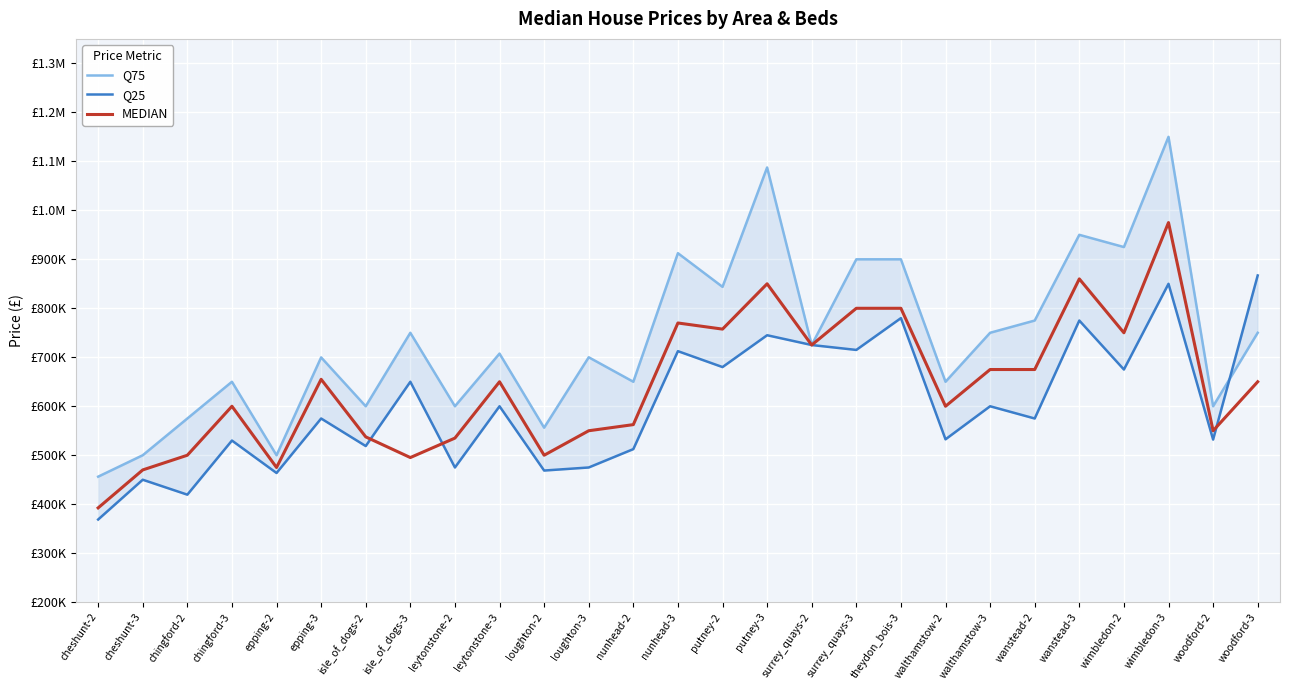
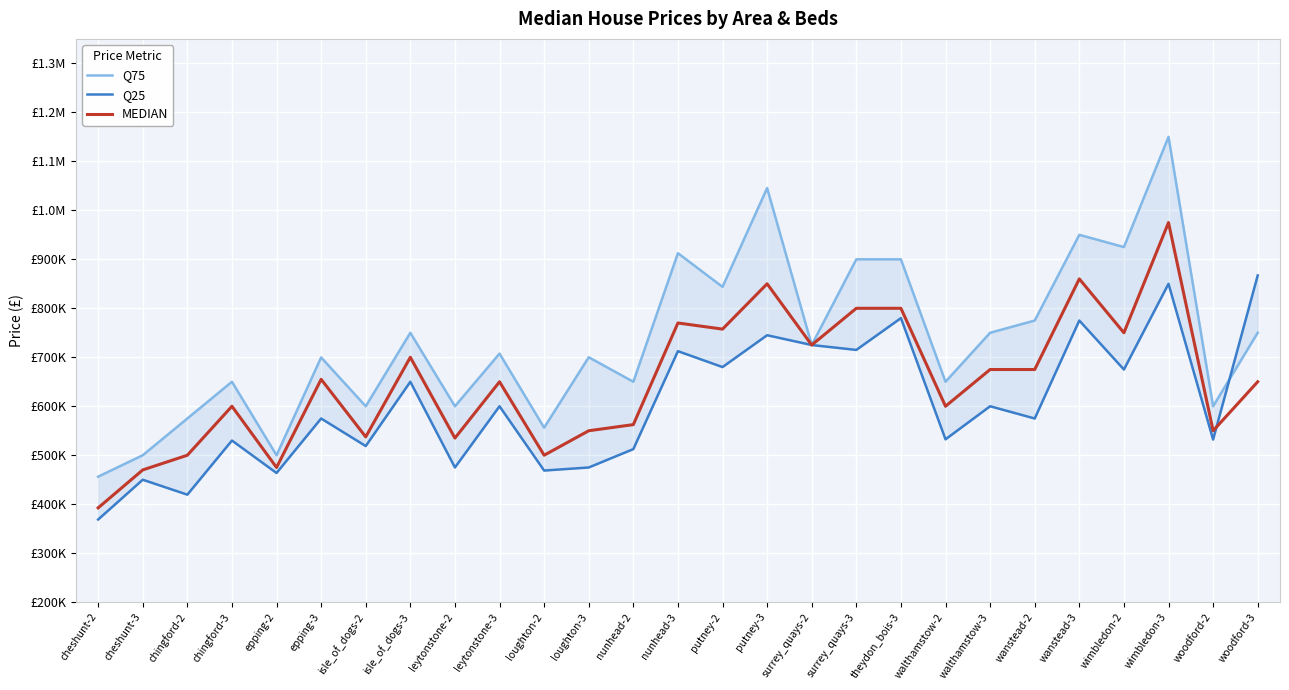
MEDIAN, isle_of_dogs-3: £500000 -> £700000
Q75, putney-3: £1090000 -> £1050000
